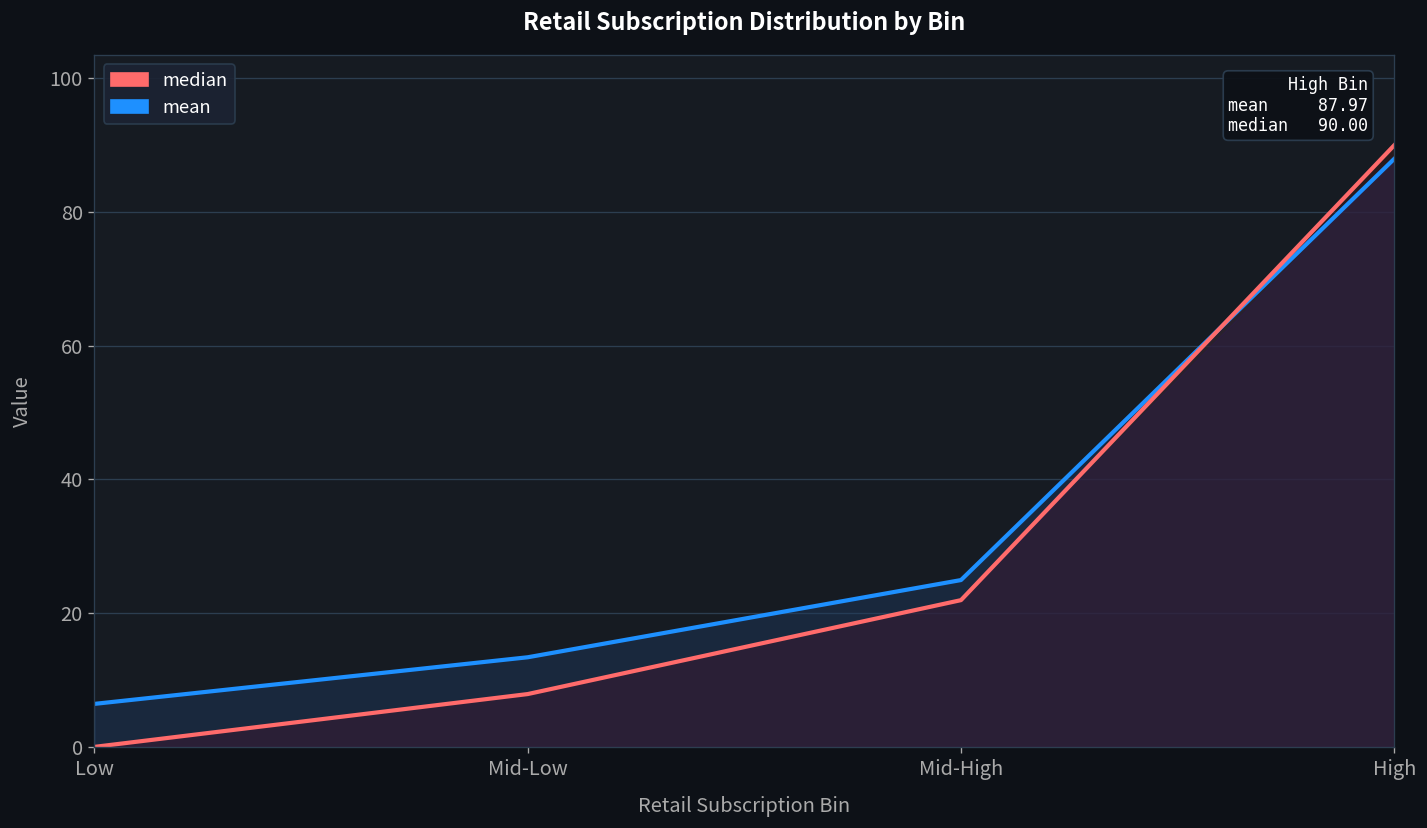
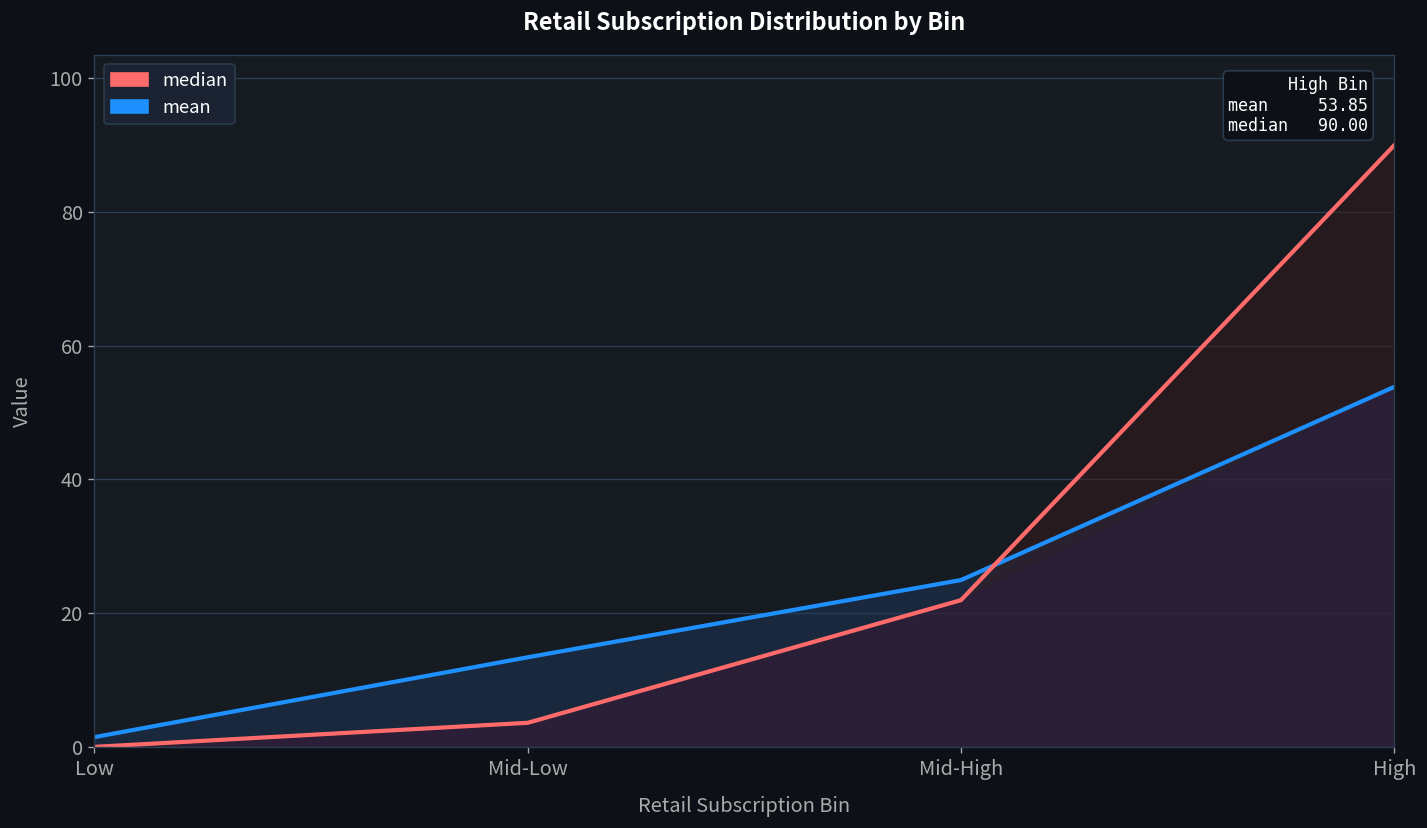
mean, Low: 6 -> 1
median, Mid-Low: 8 -> 4
mean, High: 87.97 -> 53.85
